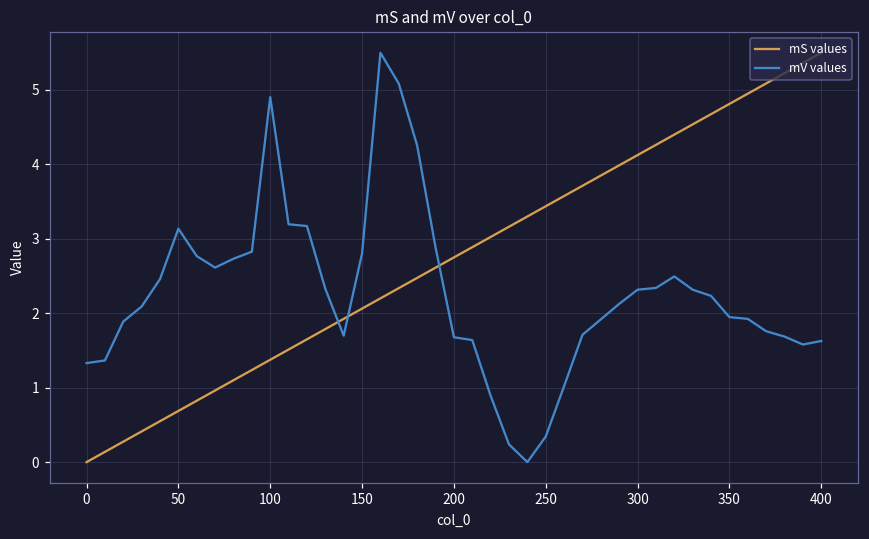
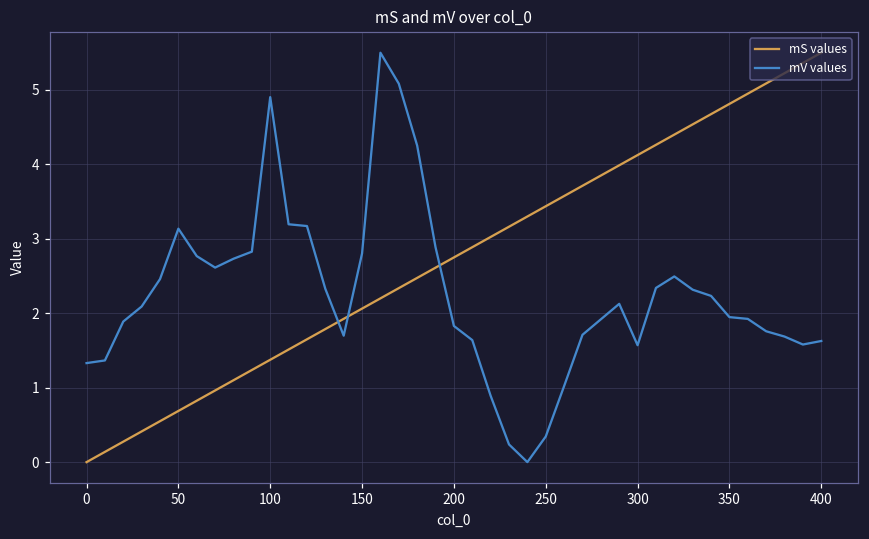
mV values, 200: 1.7 -> 1.8
mV values, 300: 2.3 -> 1.6
